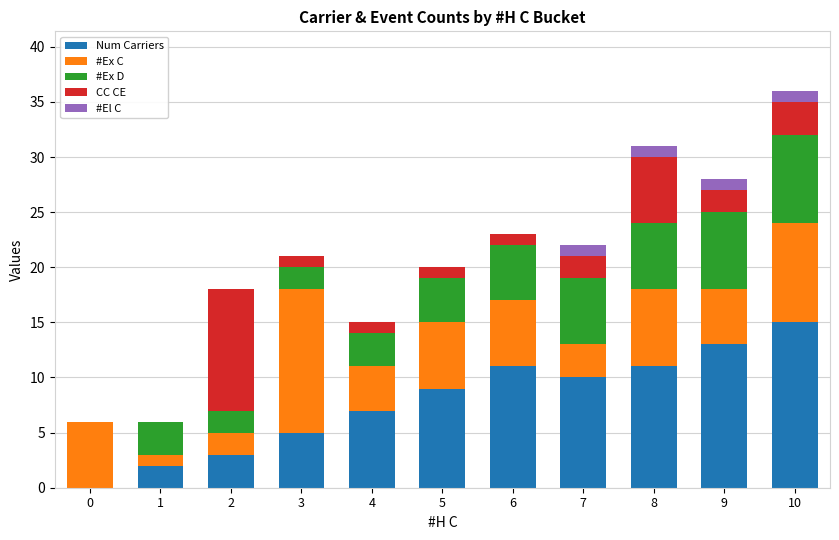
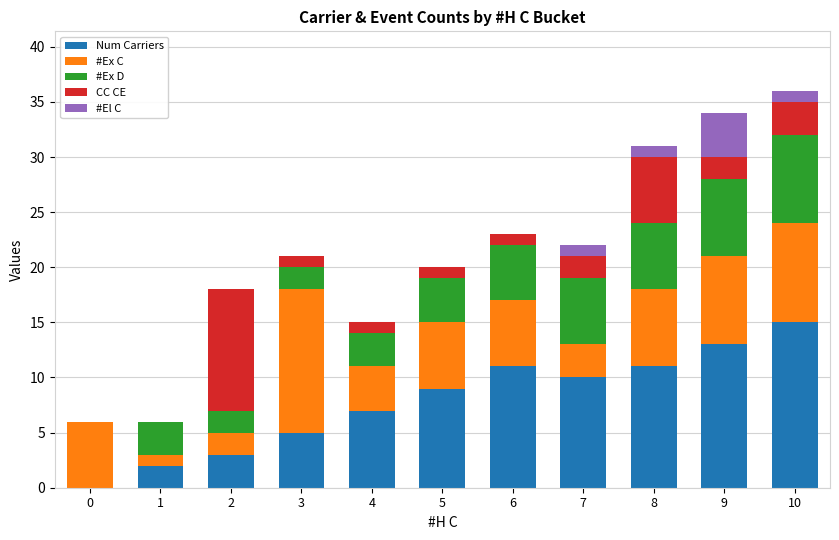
#Ex C, 9: 5 -> 8
#El C, 9: 1 -> 4
